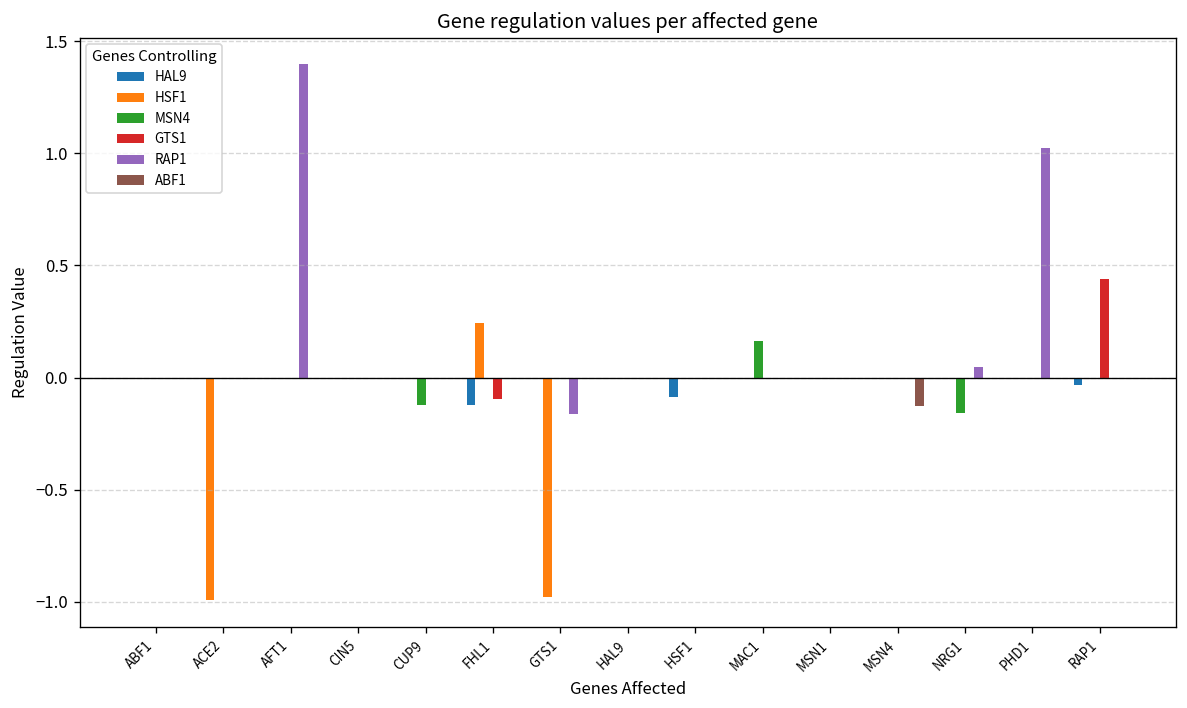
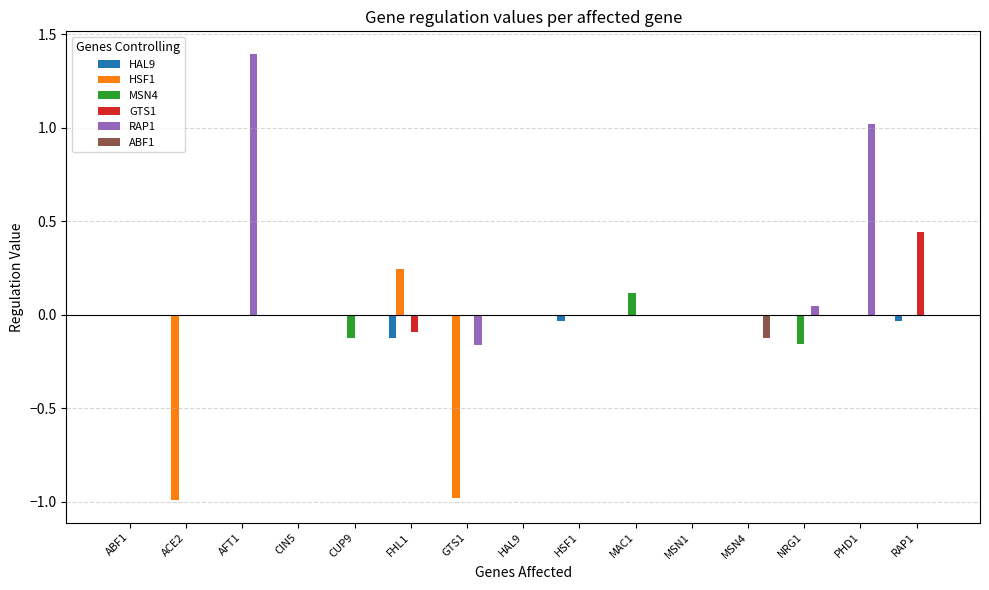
HAL9, HSF1: -0.09 -> -0.03
MSN4, MAC1: 0.16 -> 0.12
